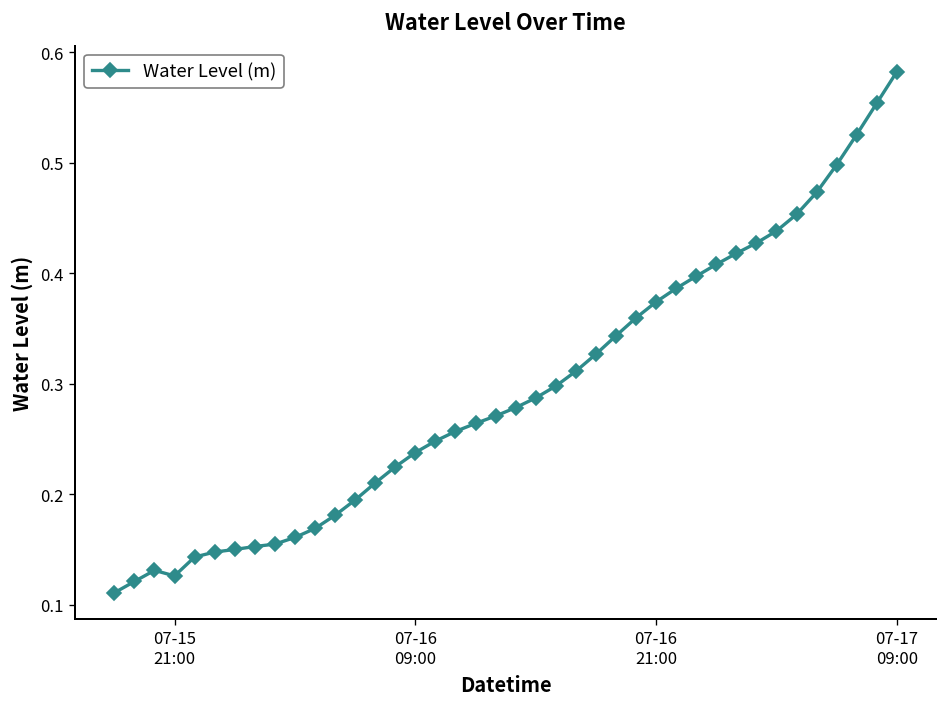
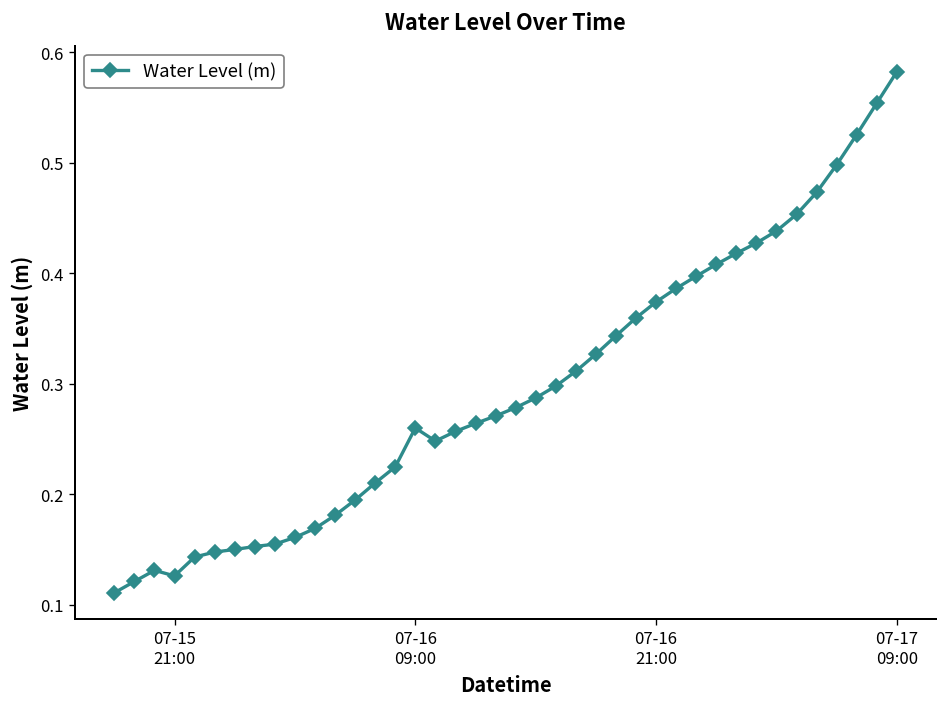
07-16 09:00: 0.24 -> 0.26
